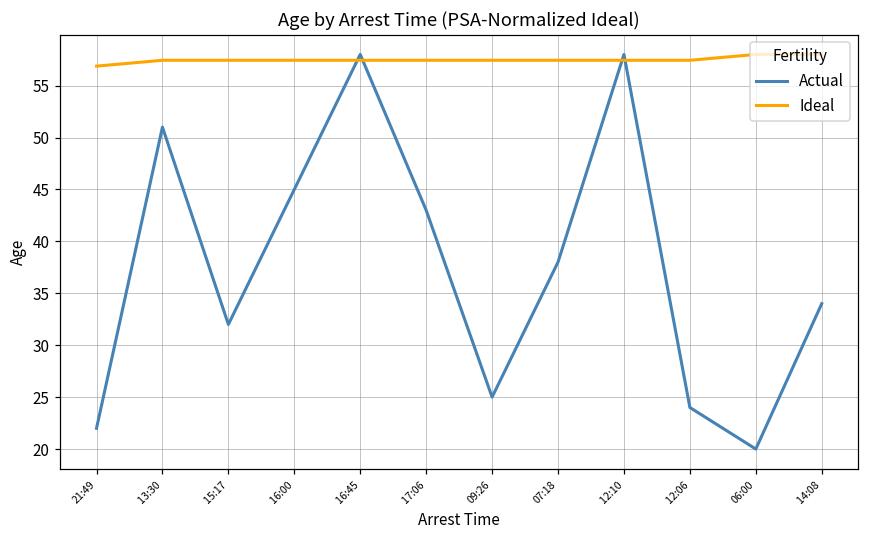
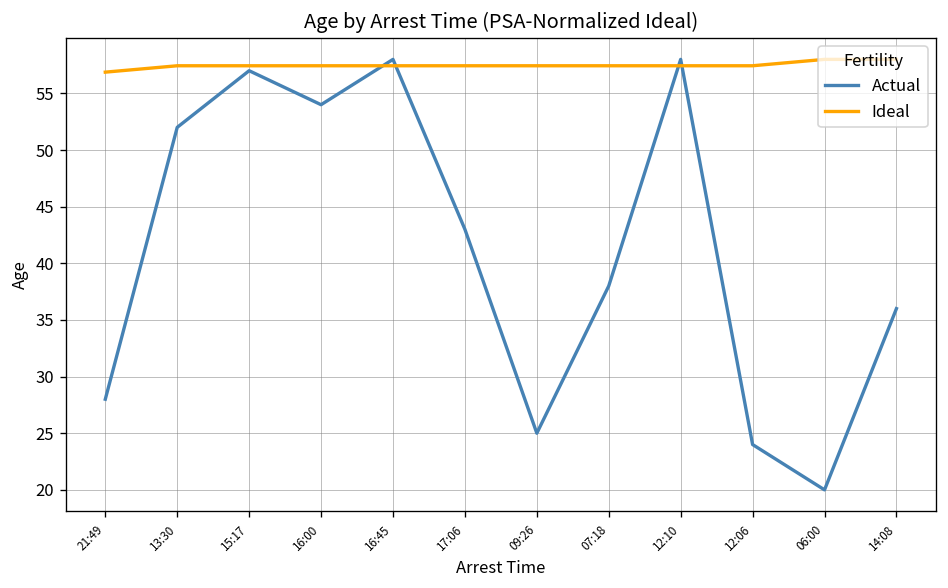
Actual, 21:49: 22 -> 28
Actual, 13:30: 51 -> 52
Actual, 15:17: 32 -> 57
Actual, 16:00: 45 -> 54
Actual, 14:08: 34 -> 36
